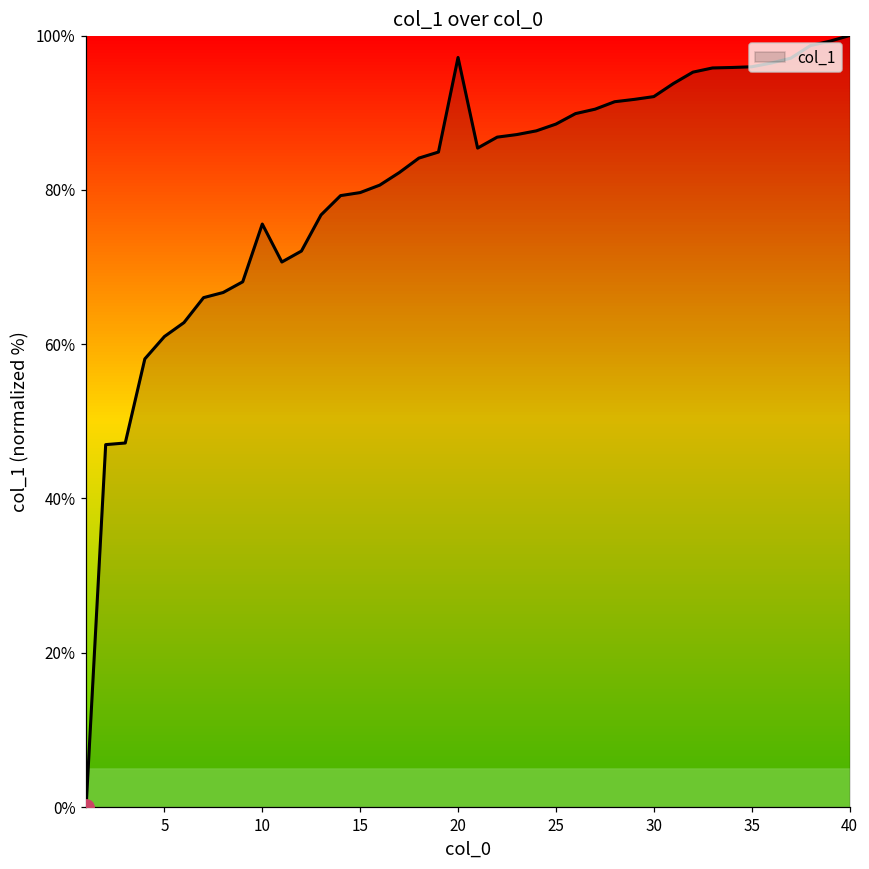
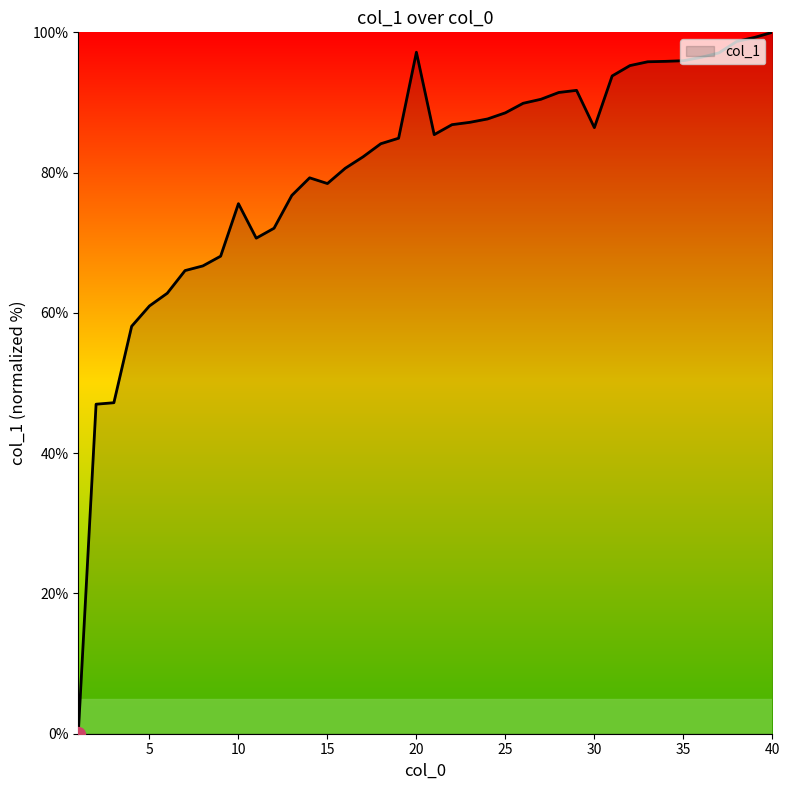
col_1, 15: 80% -> 78%
col_1, 30: 92% -> 86%
